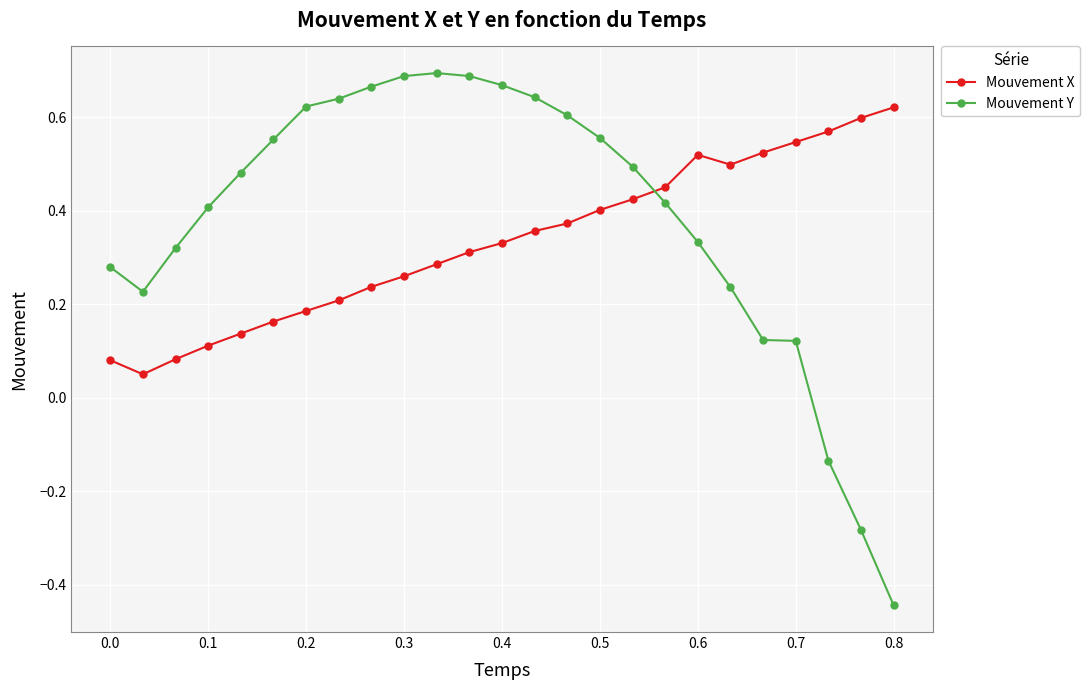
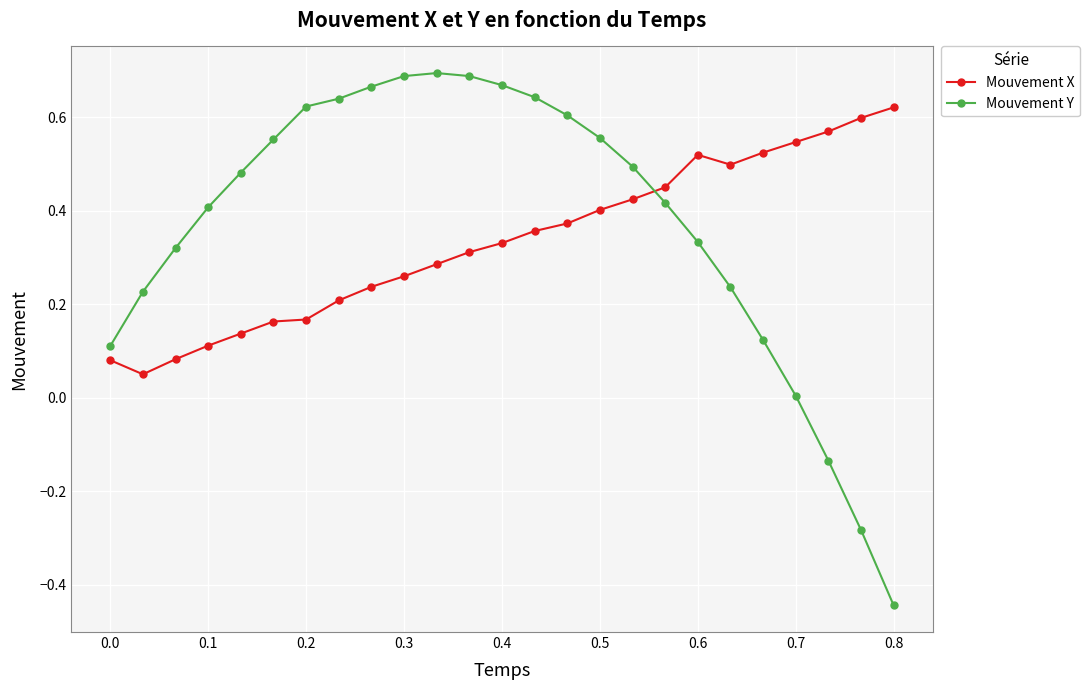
Mouvement Y, 0.0: 0.28 -> 0.11
Mouvement X, 0.2: 0.19 -> 0.17
Mouvement Y, 0.7: 0.12 -> 0.00
